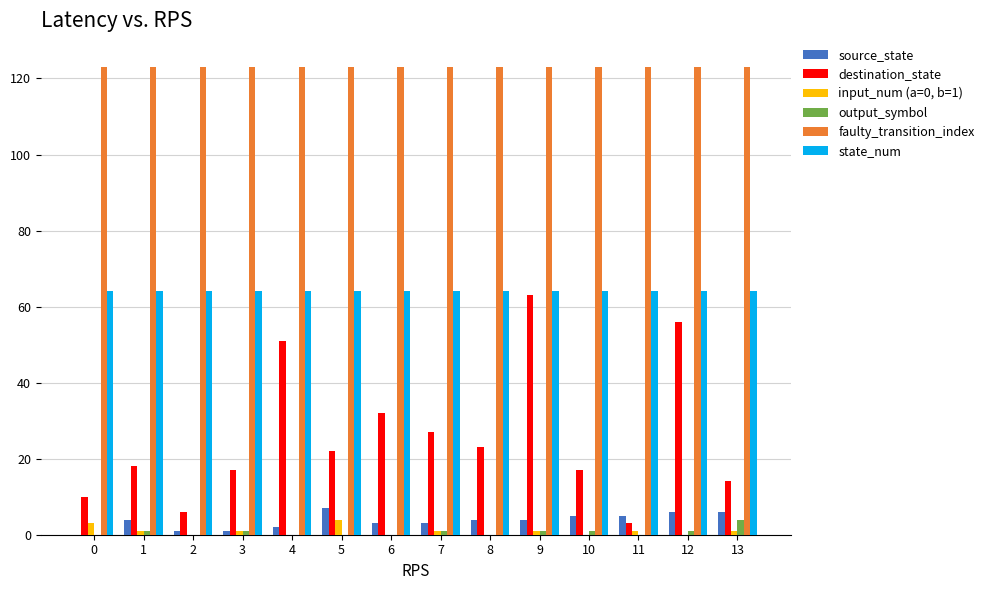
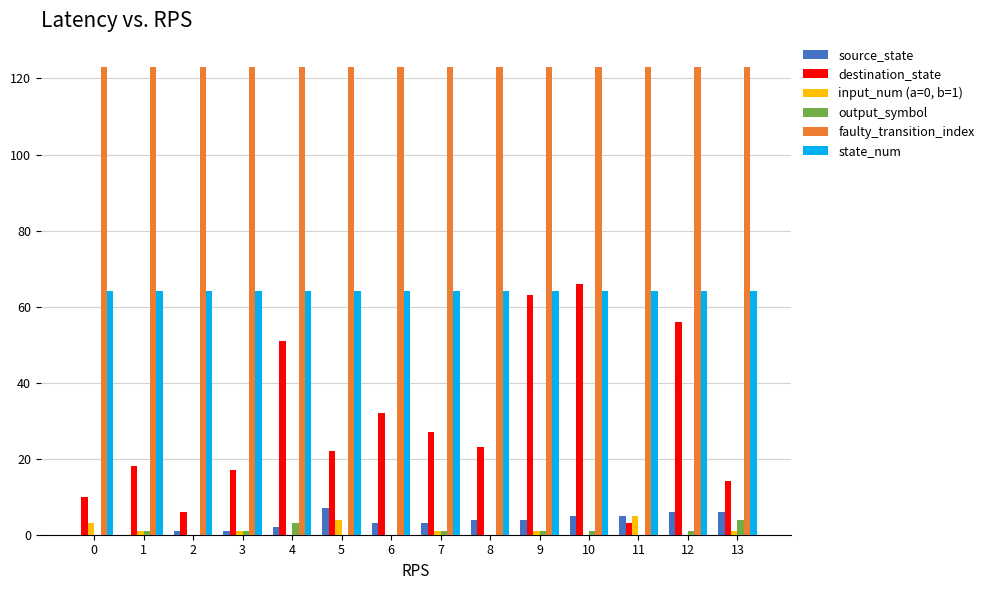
source_state, 1: 4 -> 0
output_symbol, 4: 0 -> 3
destination_state, 10: 17 -> 66
input_num (a=0, b=1), 11: 1 -> 5
